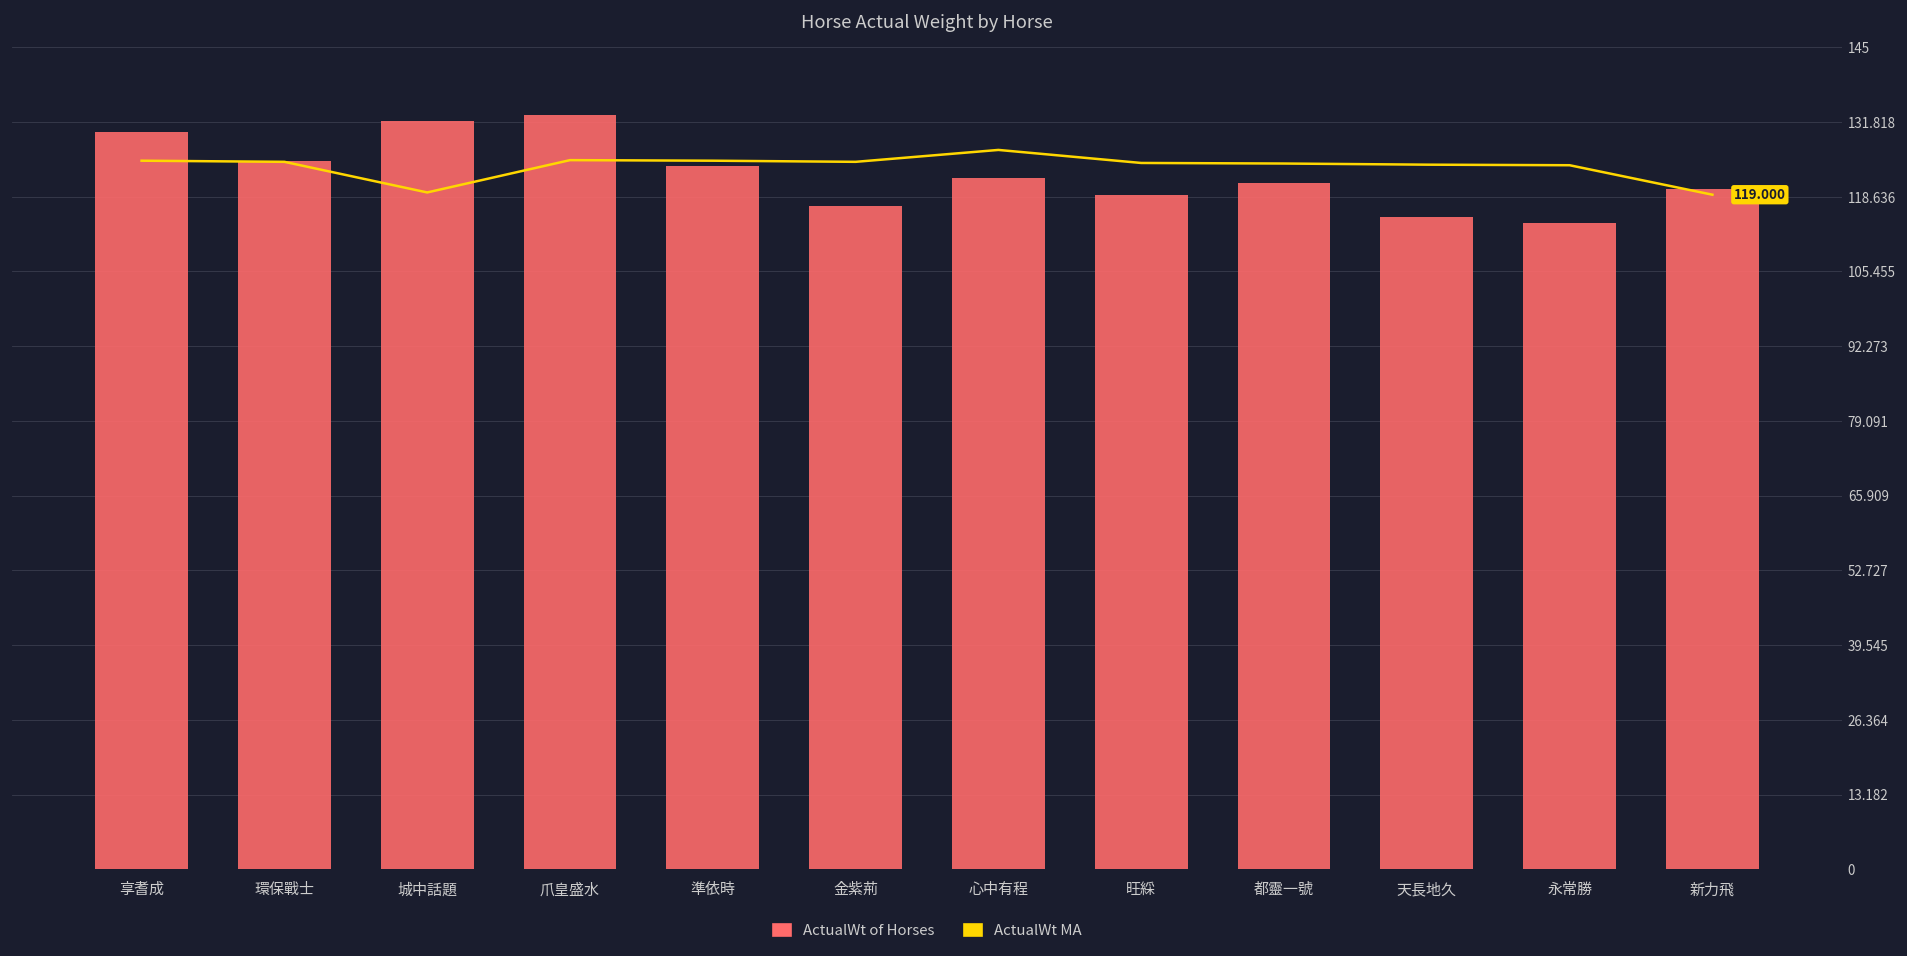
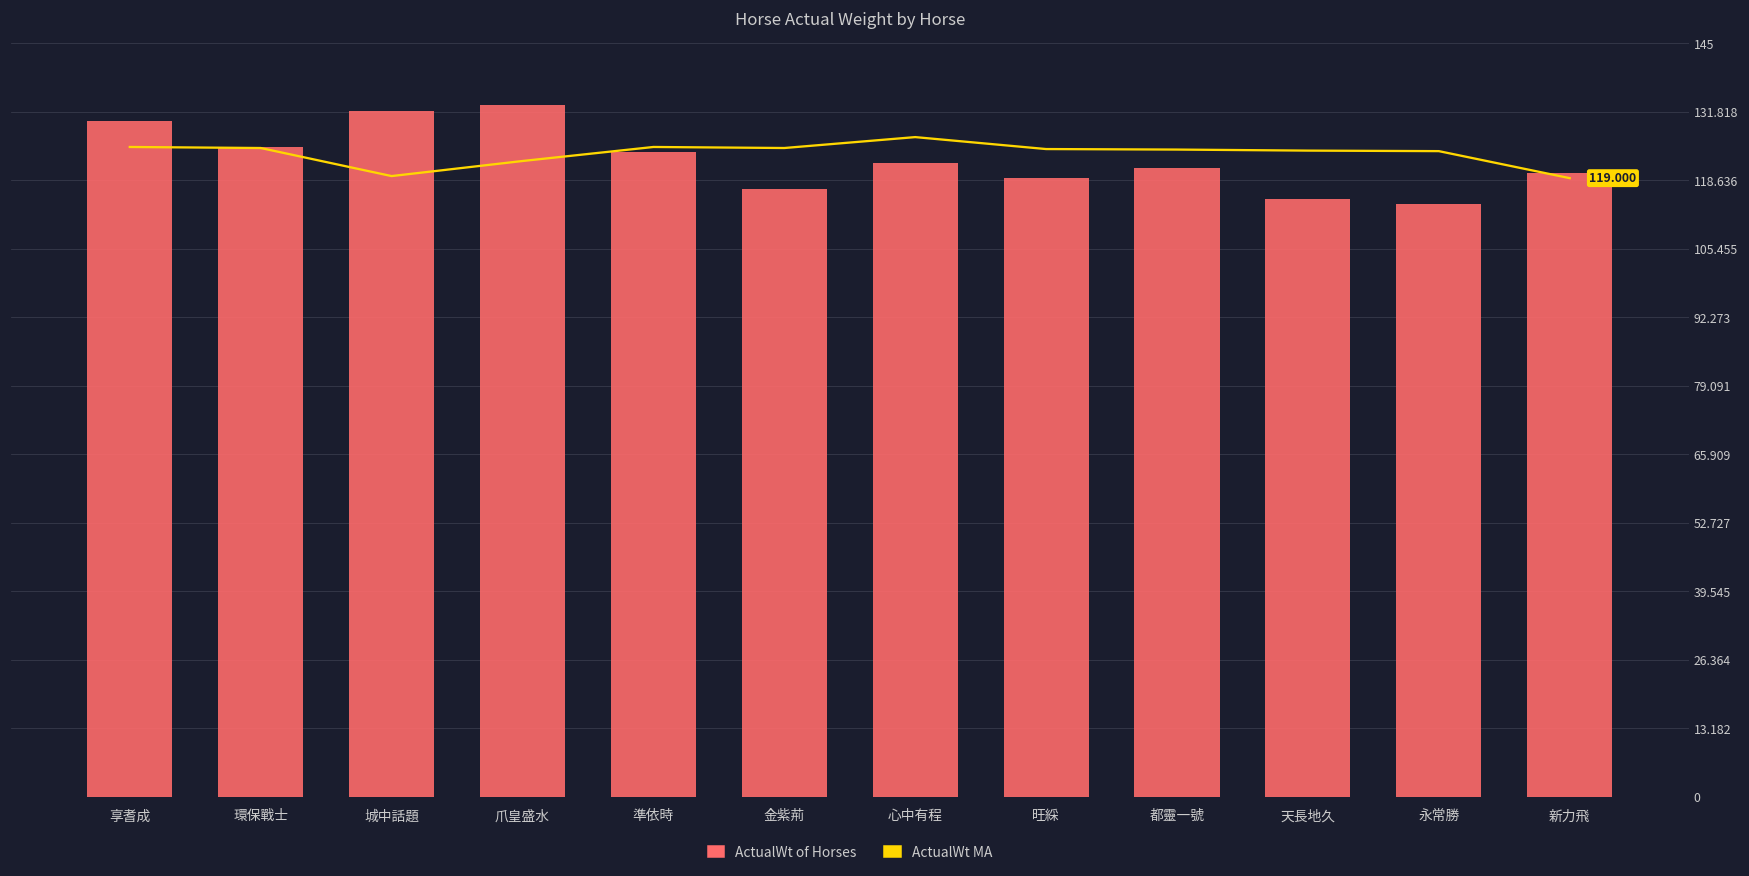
ActualWt MA, 爪皇盛水: 125 -> 122
